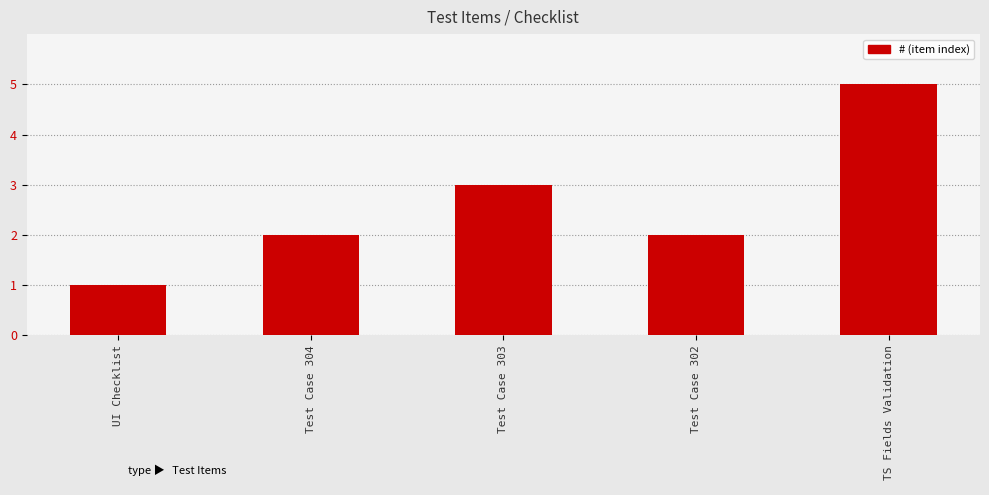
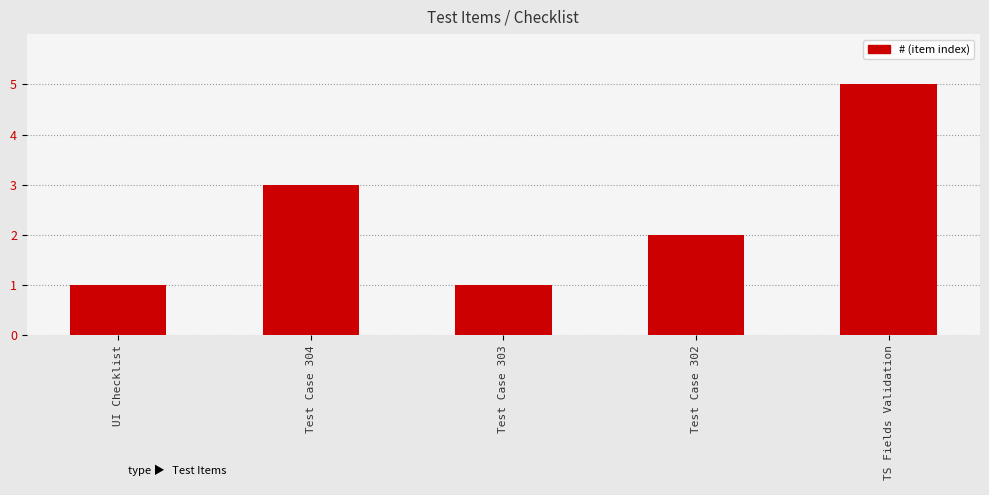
Test Case 304: 2 -> 3
Test Case 303: 3 -> 1
